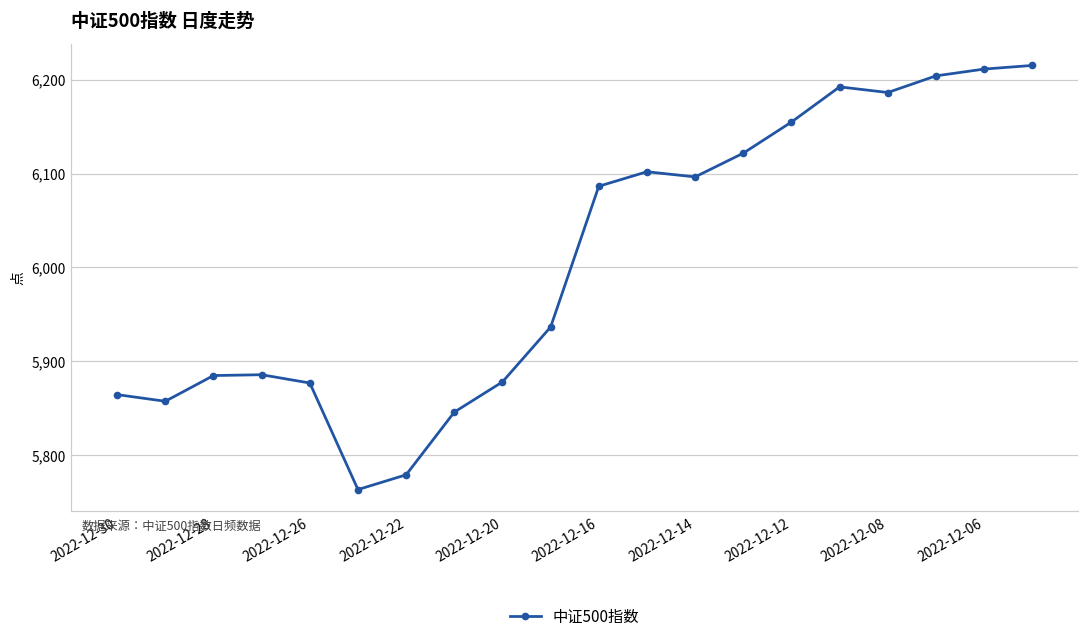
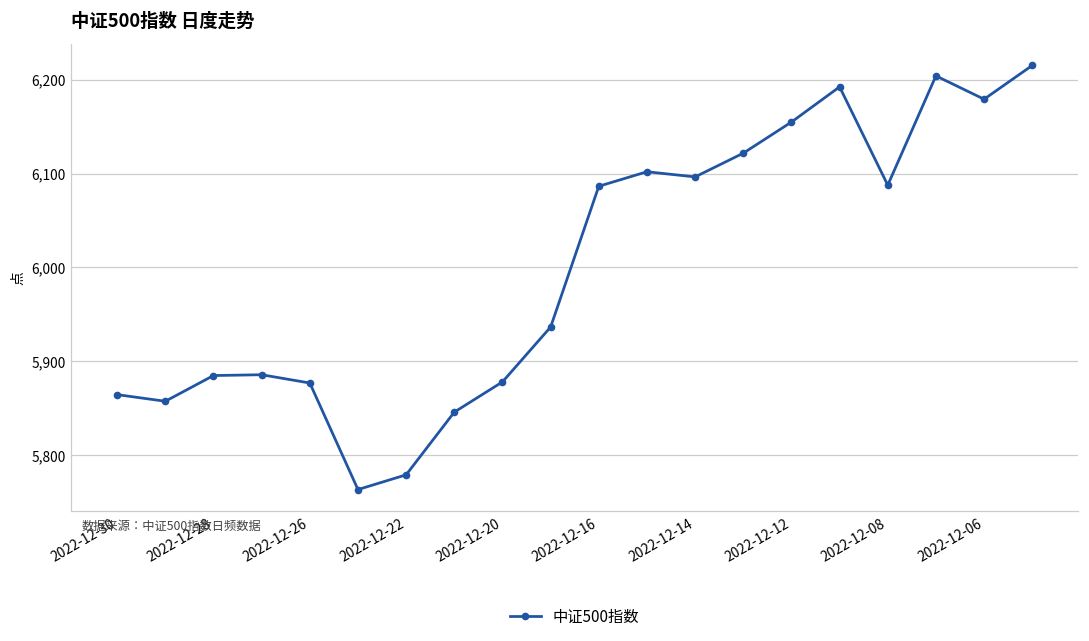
2022-12-08: 6,190 -> 6,090
2022-12-06: 6,210 -> 6,180
